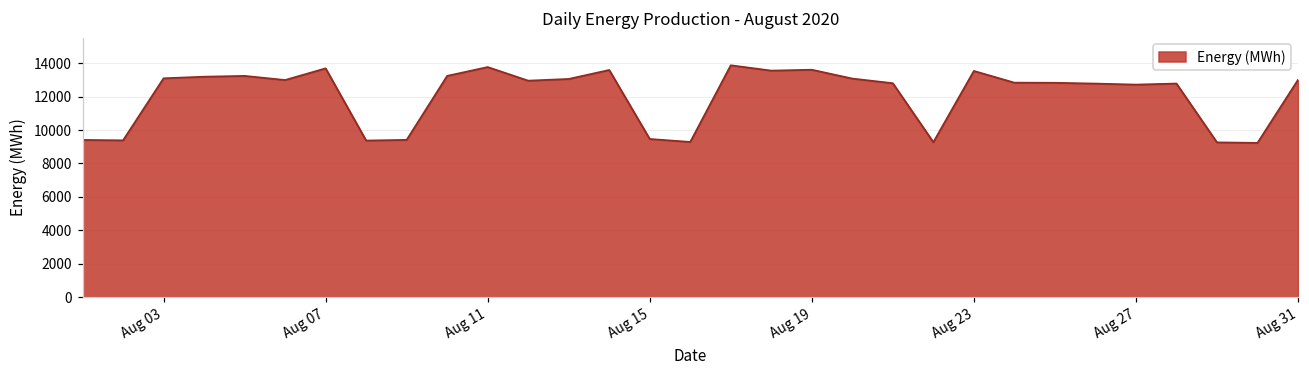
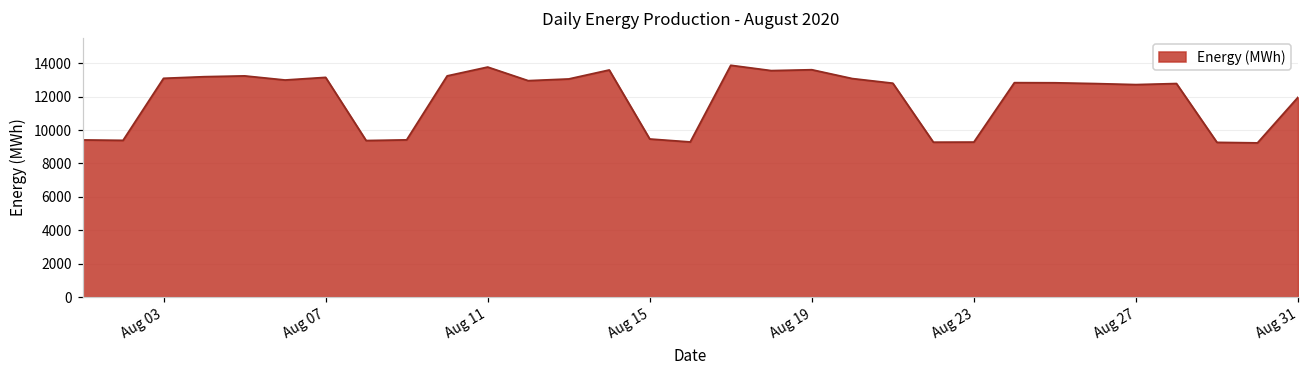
Aug 07: 13700 -> 13200
Aug 23: 13500 -> 9300
Aug 31: 13000 -> 12000
